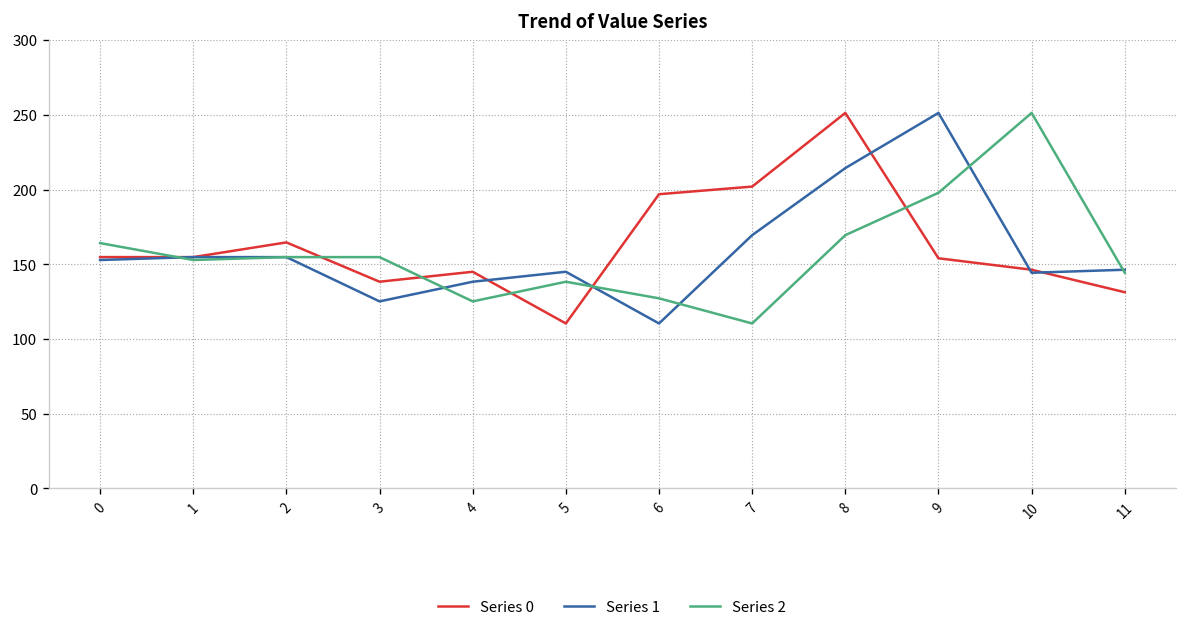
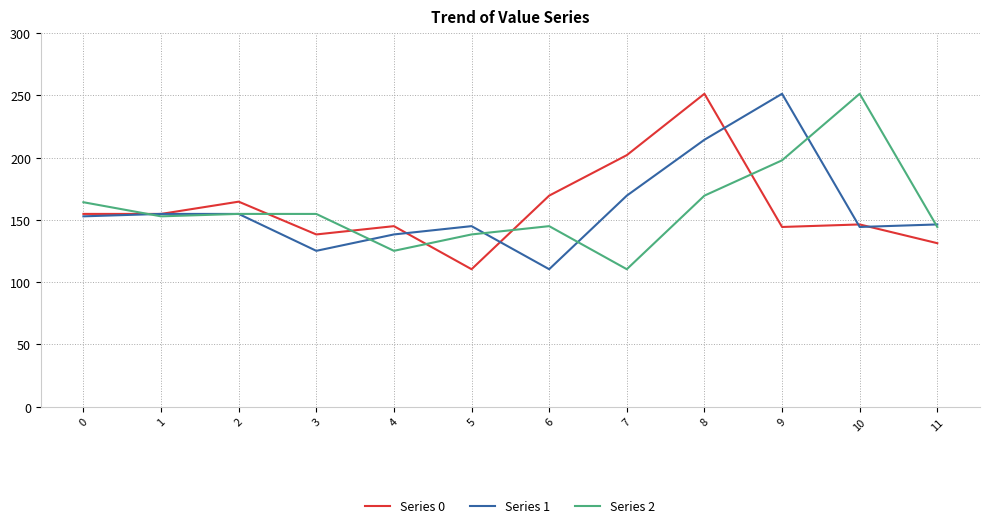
Series 0, 6: 197 -> 169
Series 2, 6: 127 -> 145
Series 0, 9: 154 -> 144
